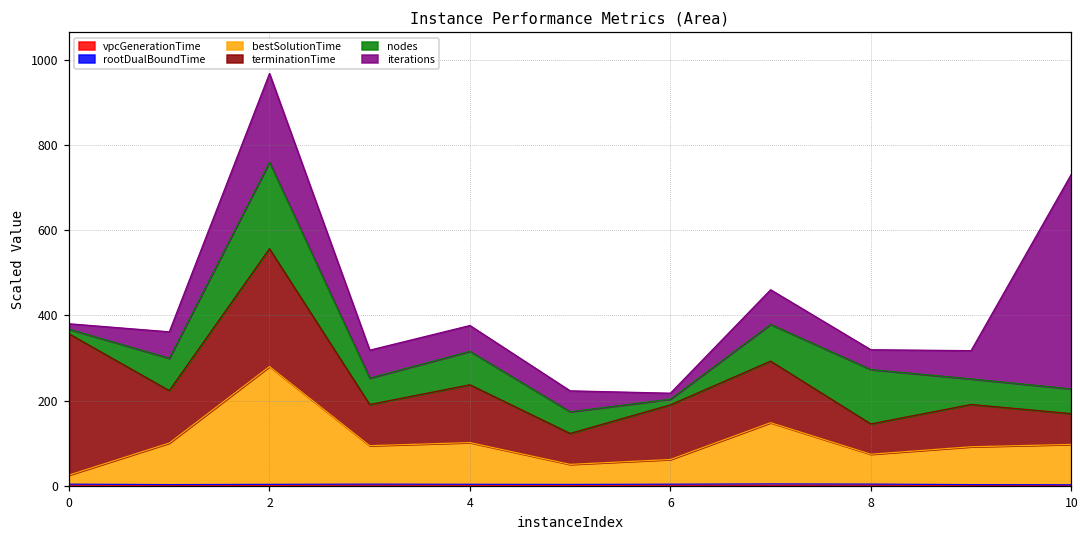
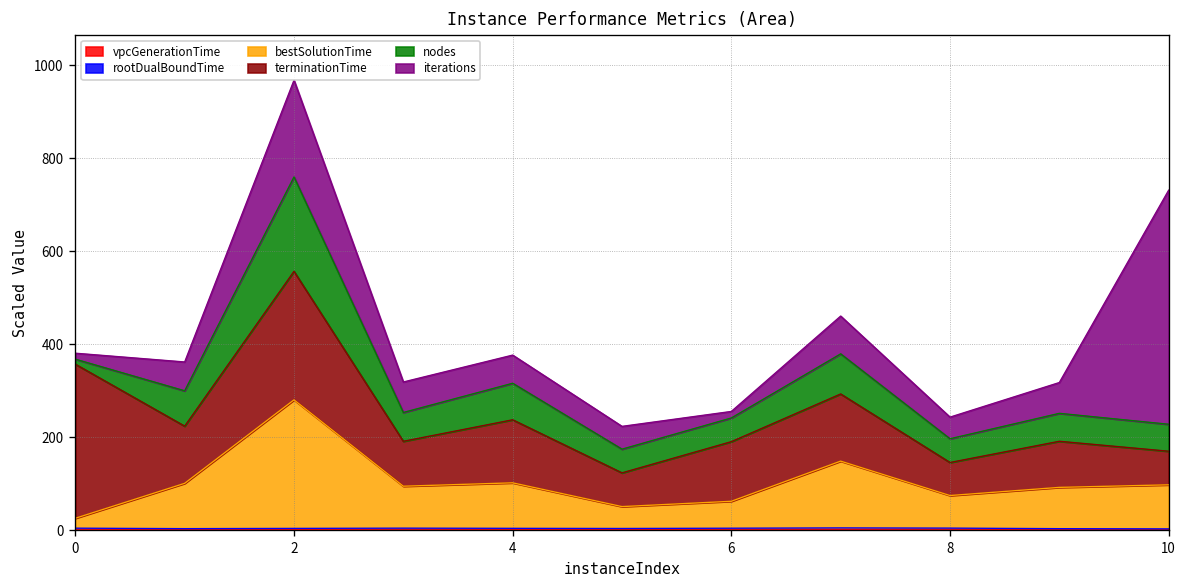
nodes, 6: 10 -> 50
nodes, 8: 130 -> 50
